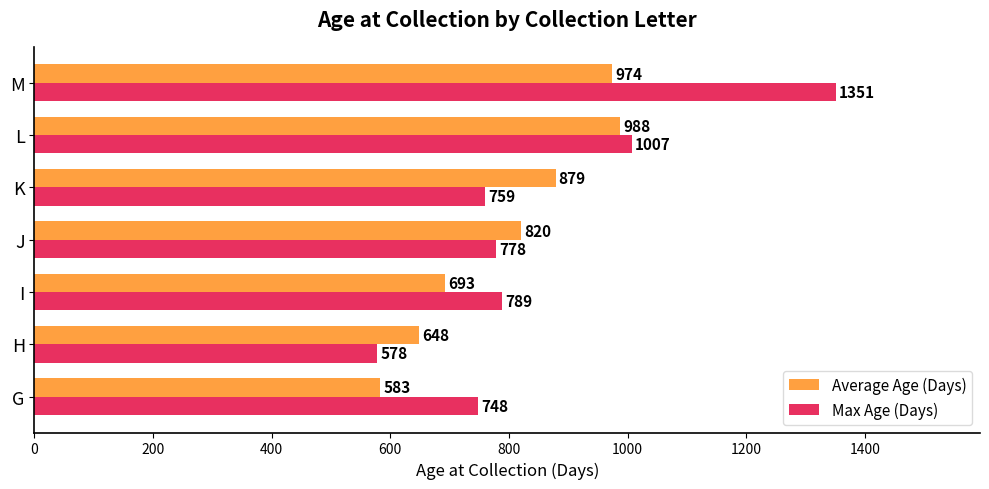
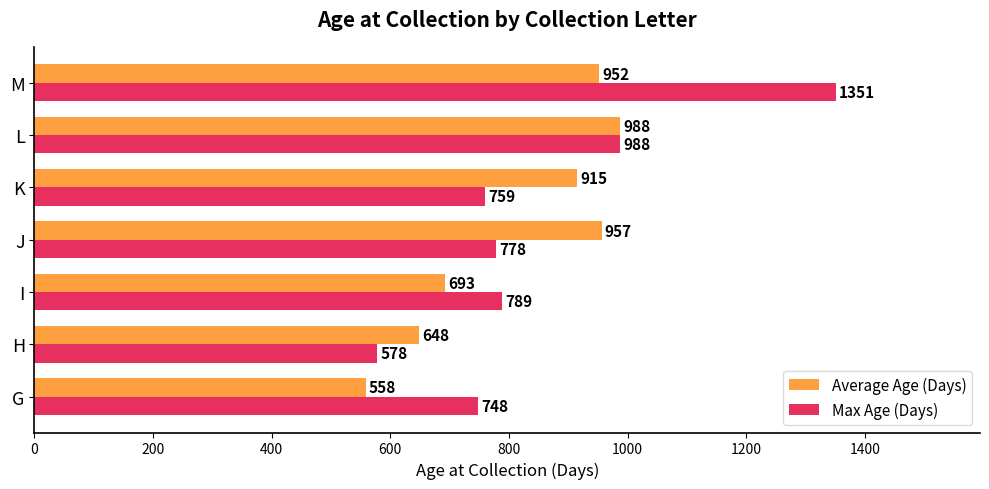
Average Age (Days), M: 974 -> 952
Max Age (Days), L: 1007 -> 988
Average Age (Days), K: 879 -> 915
Average Age (Days), J: 820 -> 957
Average Age (Days), G: 583 -> 558
